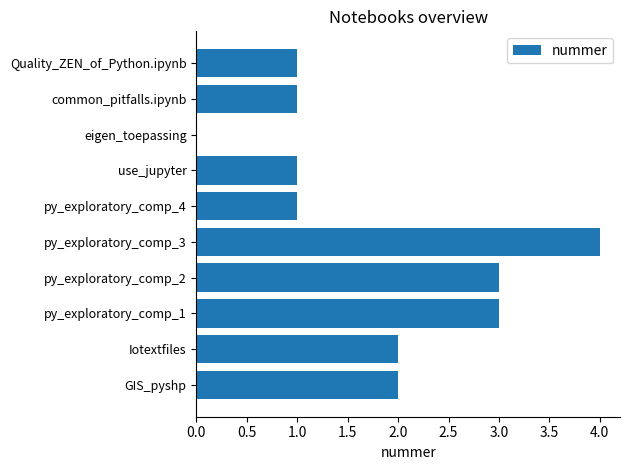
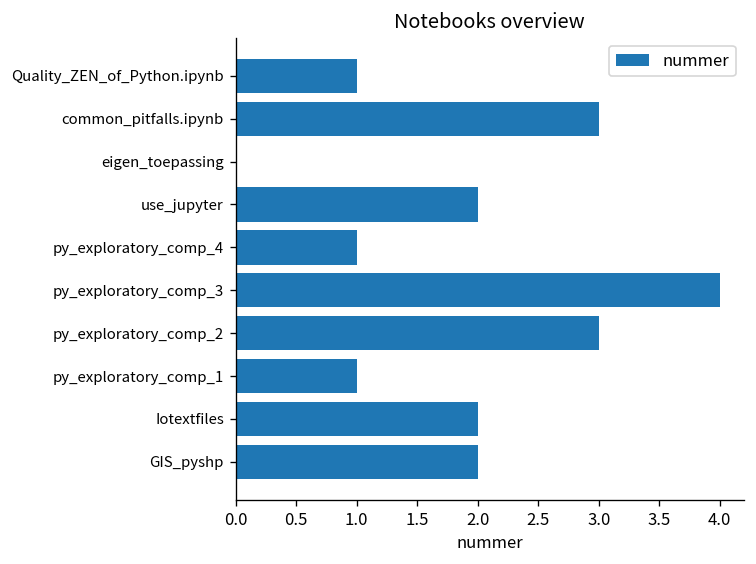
common_pitfalls.ipynb: 1 -> 3
use_jupyter: 1 -> 2
py_exploratory_comp_1: 3 -> 1
